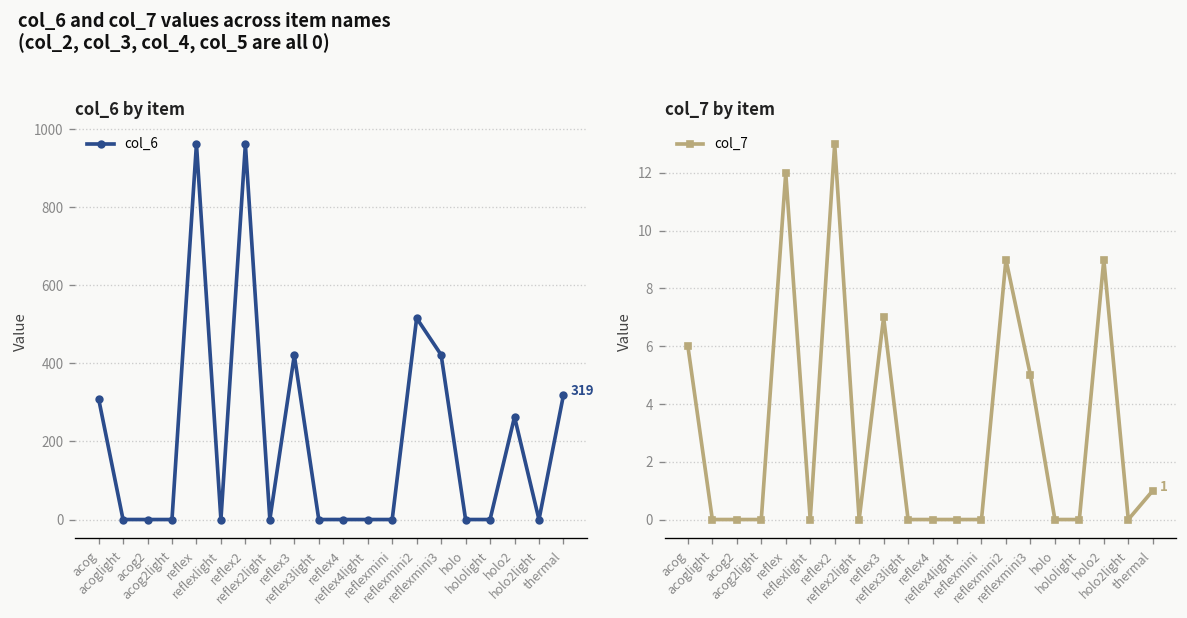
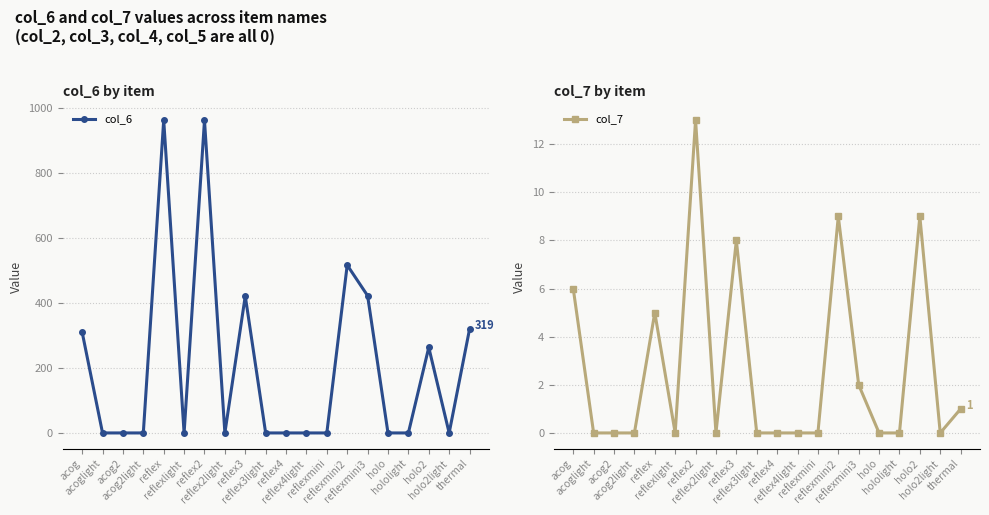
col_7 by item, reflex: 12 -> 5
col_7 by item, reflex3: 7 -> 8
col_7 by item, reflexmini3: 5 -> 2
